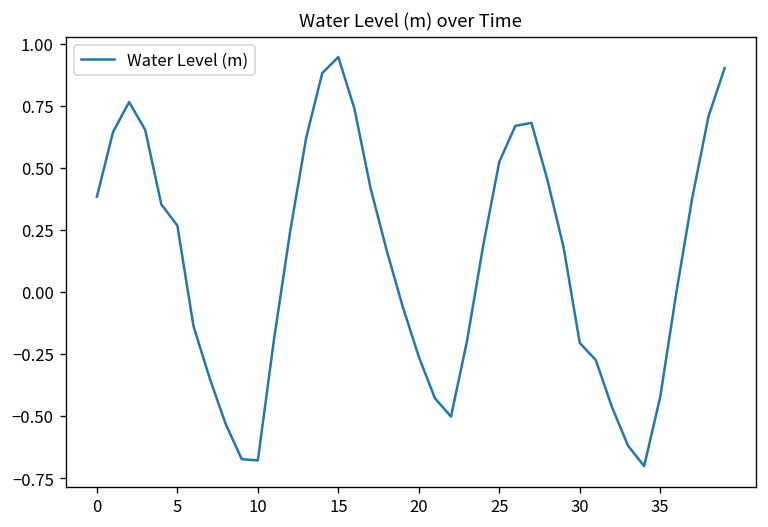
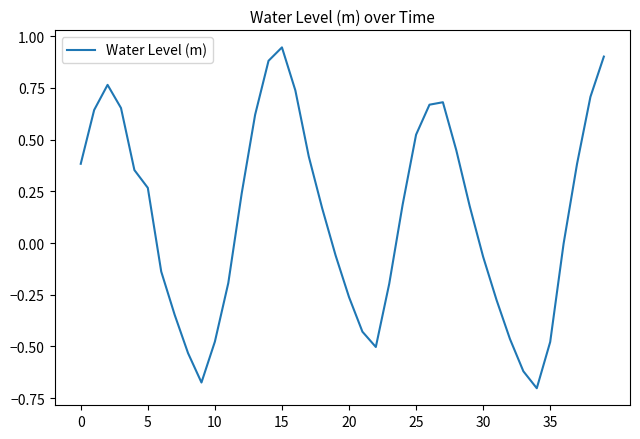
10: -0.68 -> -0.48
30: -0.21 -> -0.07
35: -0.42 -> -0.48
